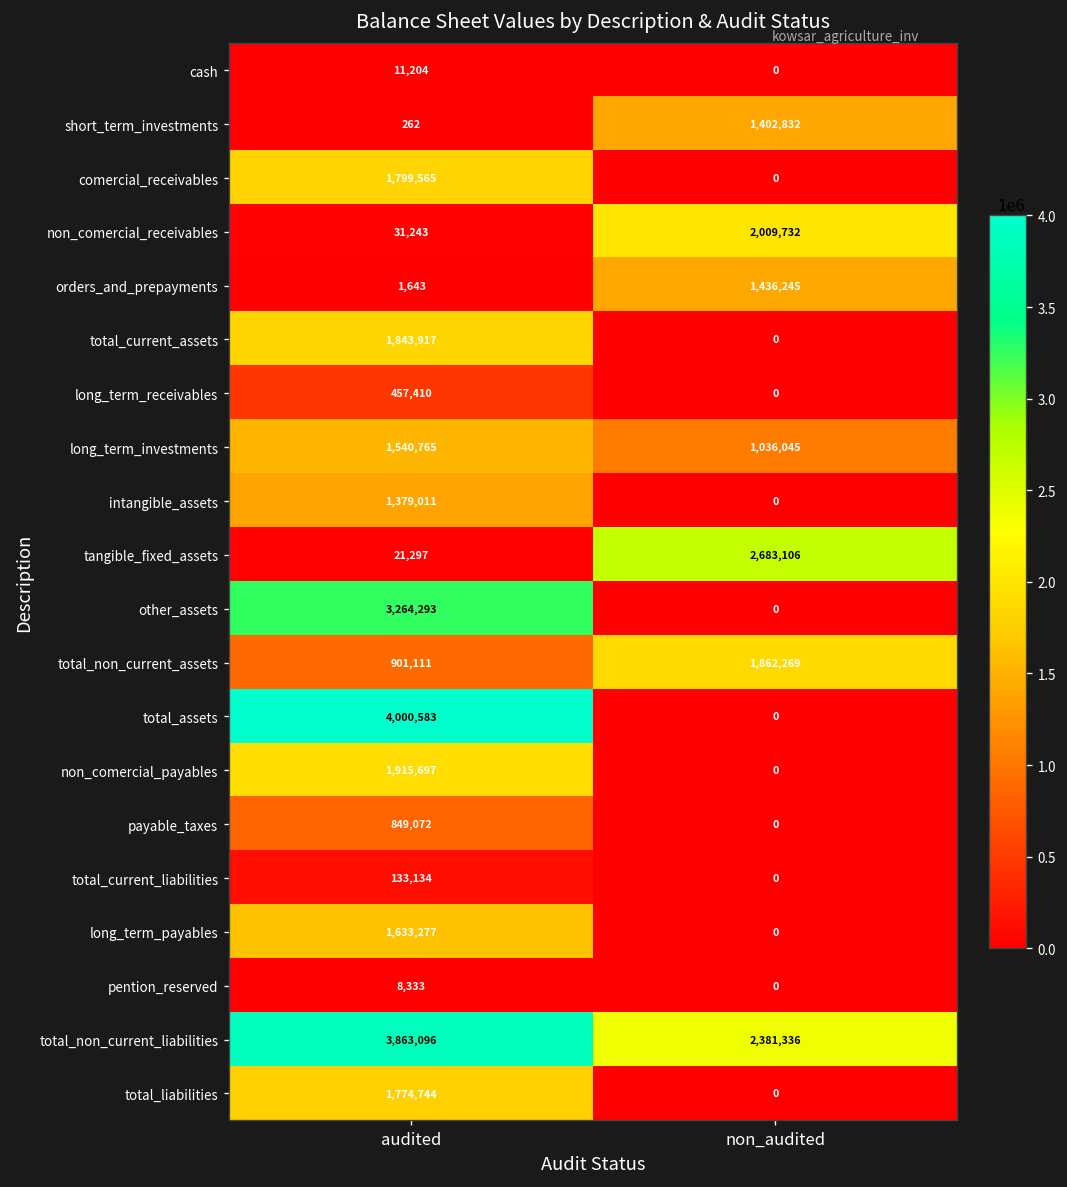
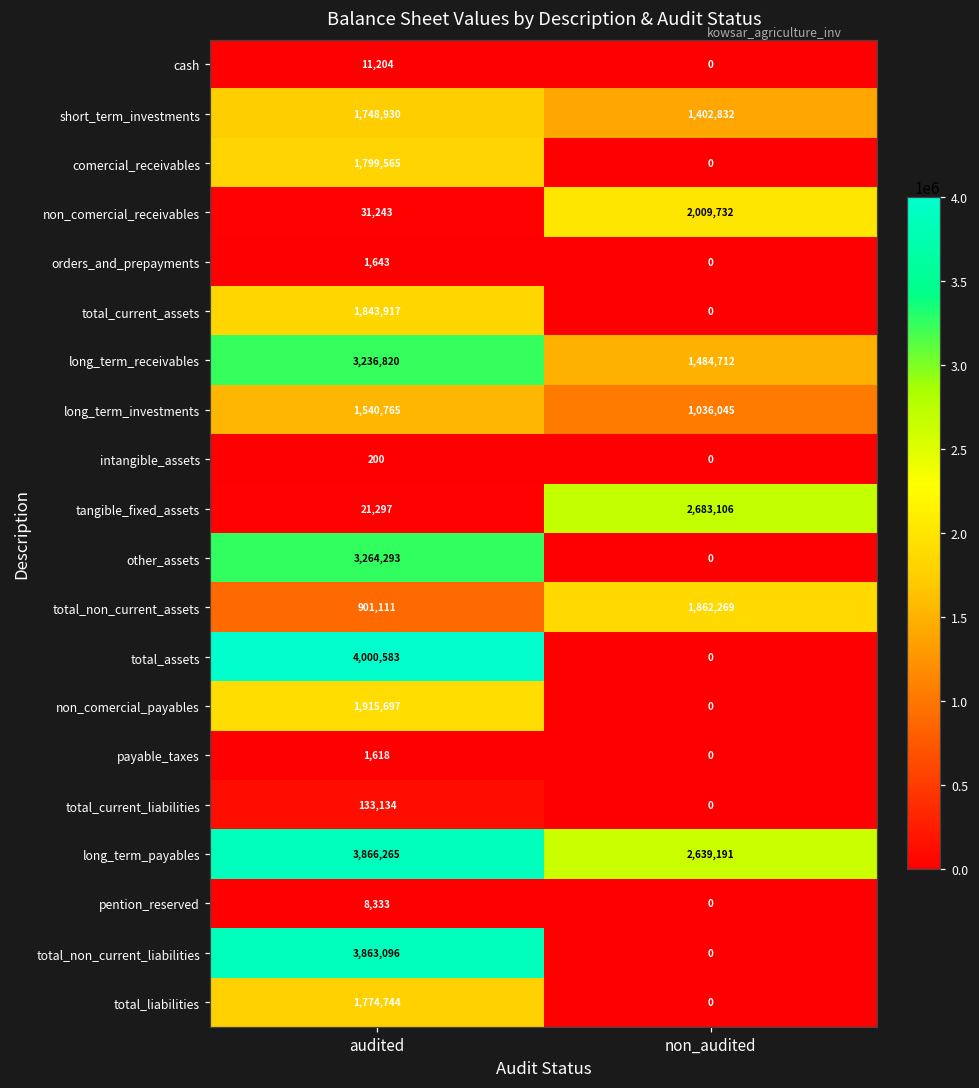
short_term_investments, audited: 262 -> 1,748,930
orders_and_prepayments, non_audited: 1,436,245 -> 0
long_term_receivables, audited: 457,410 -> 3,236,820
long_term_receivables, non_audited: 0 -> 1,484,712
intangible_assets, audited: 1,379,011 -> 200
payable_taxes, audited: 849,072 -> 1,618
long_term_payables, audited: 1,633,277 -> 3,866,265
long_term_payables, non_audited: 0 -> 2,639,191
total_non_current_liabilities, non_audited: 2,381,336 -> 0
